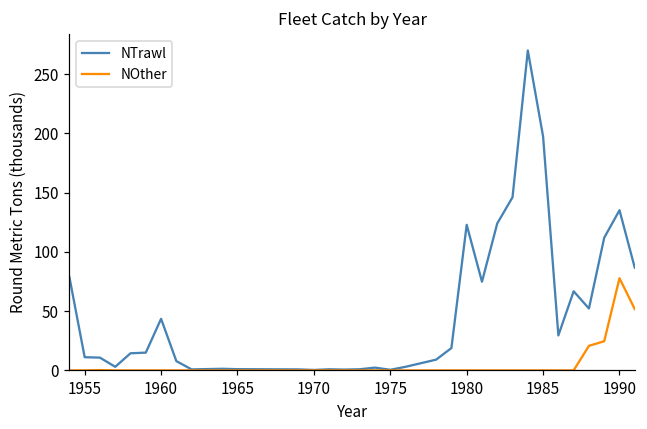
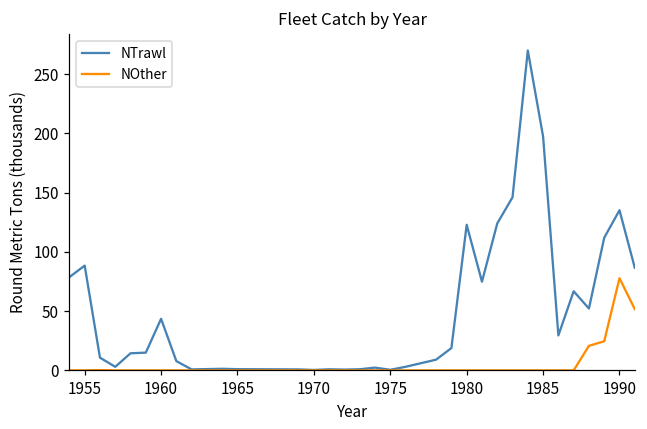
NTrawl, 1955: 11 -> 88
